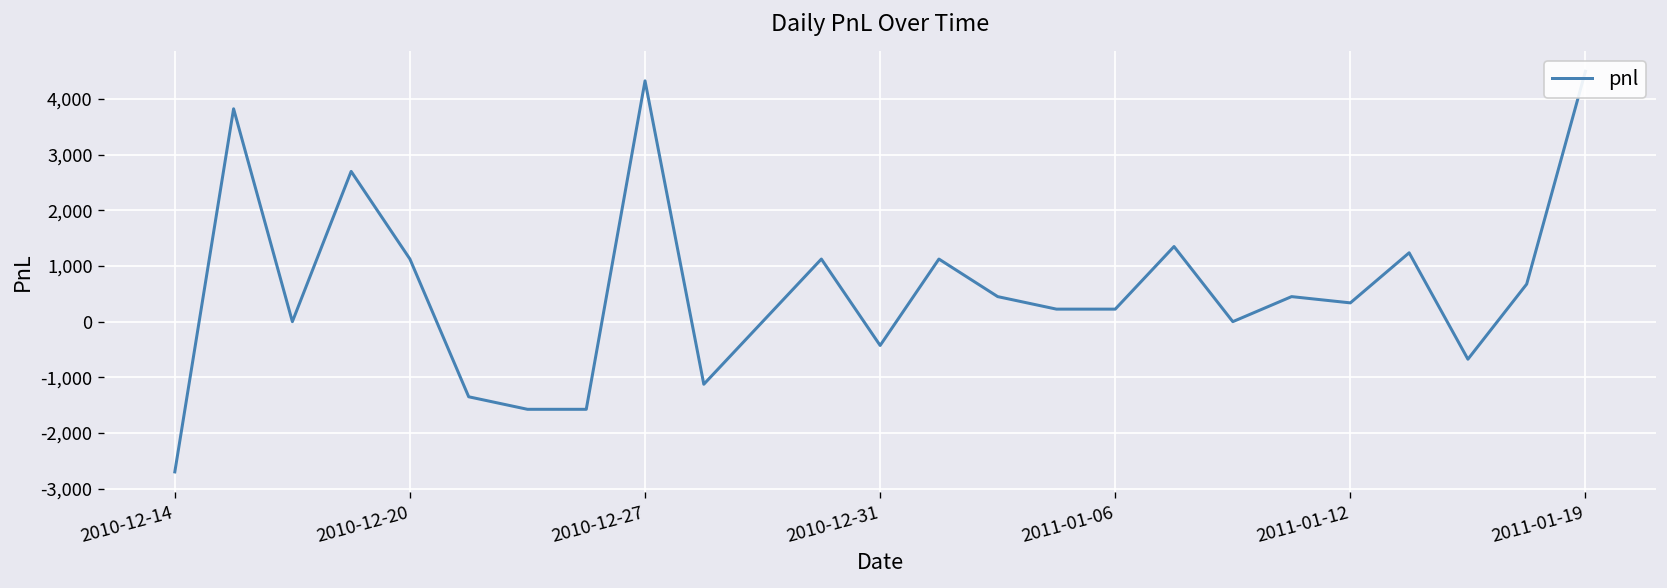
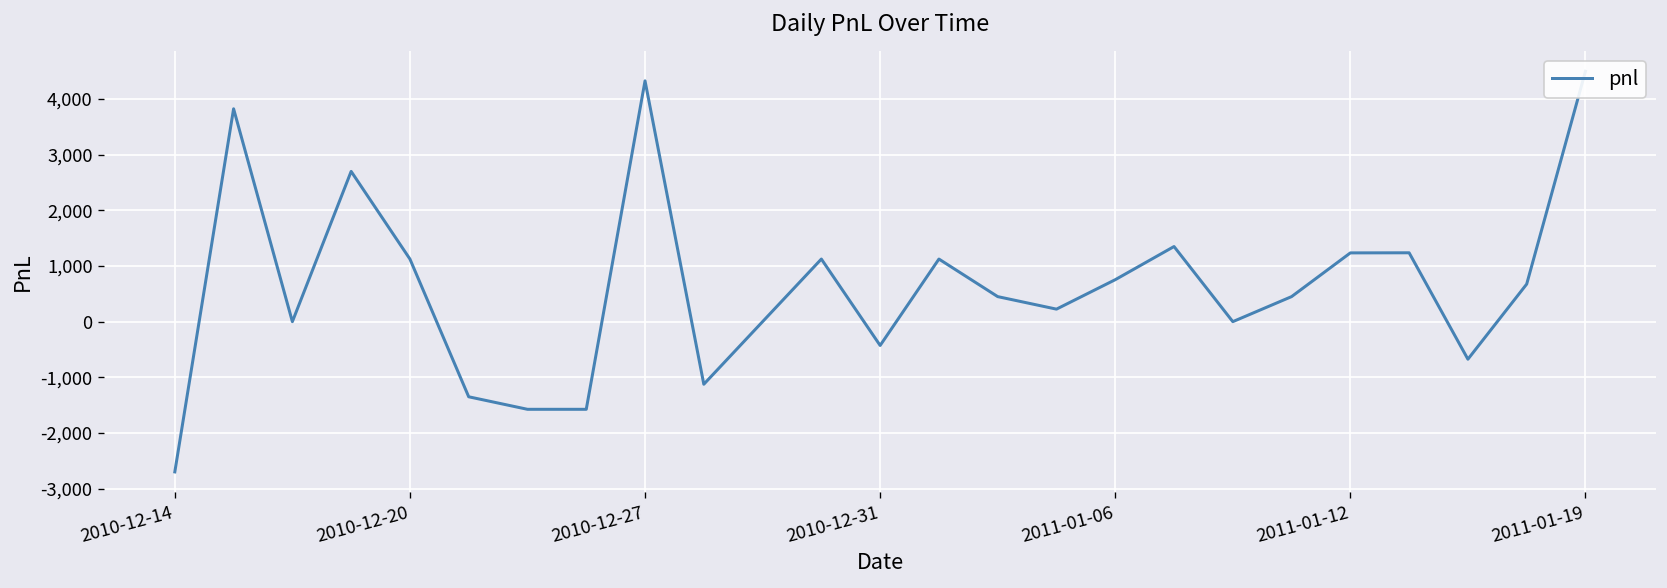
2011-01-06: 200 -> 800
2011-01-12: 300 -> 1,200
